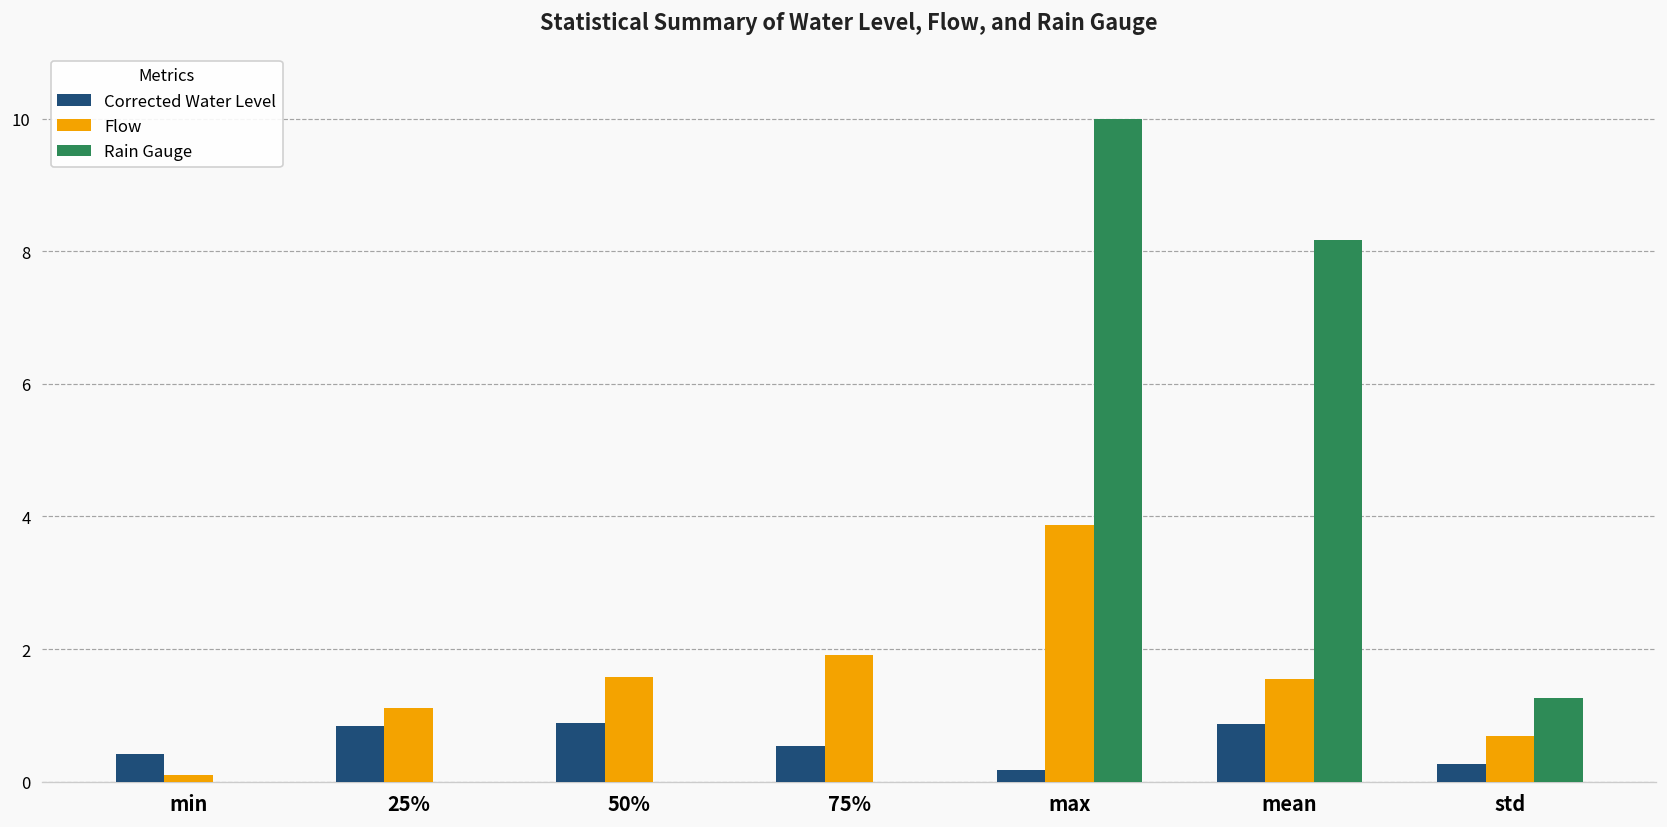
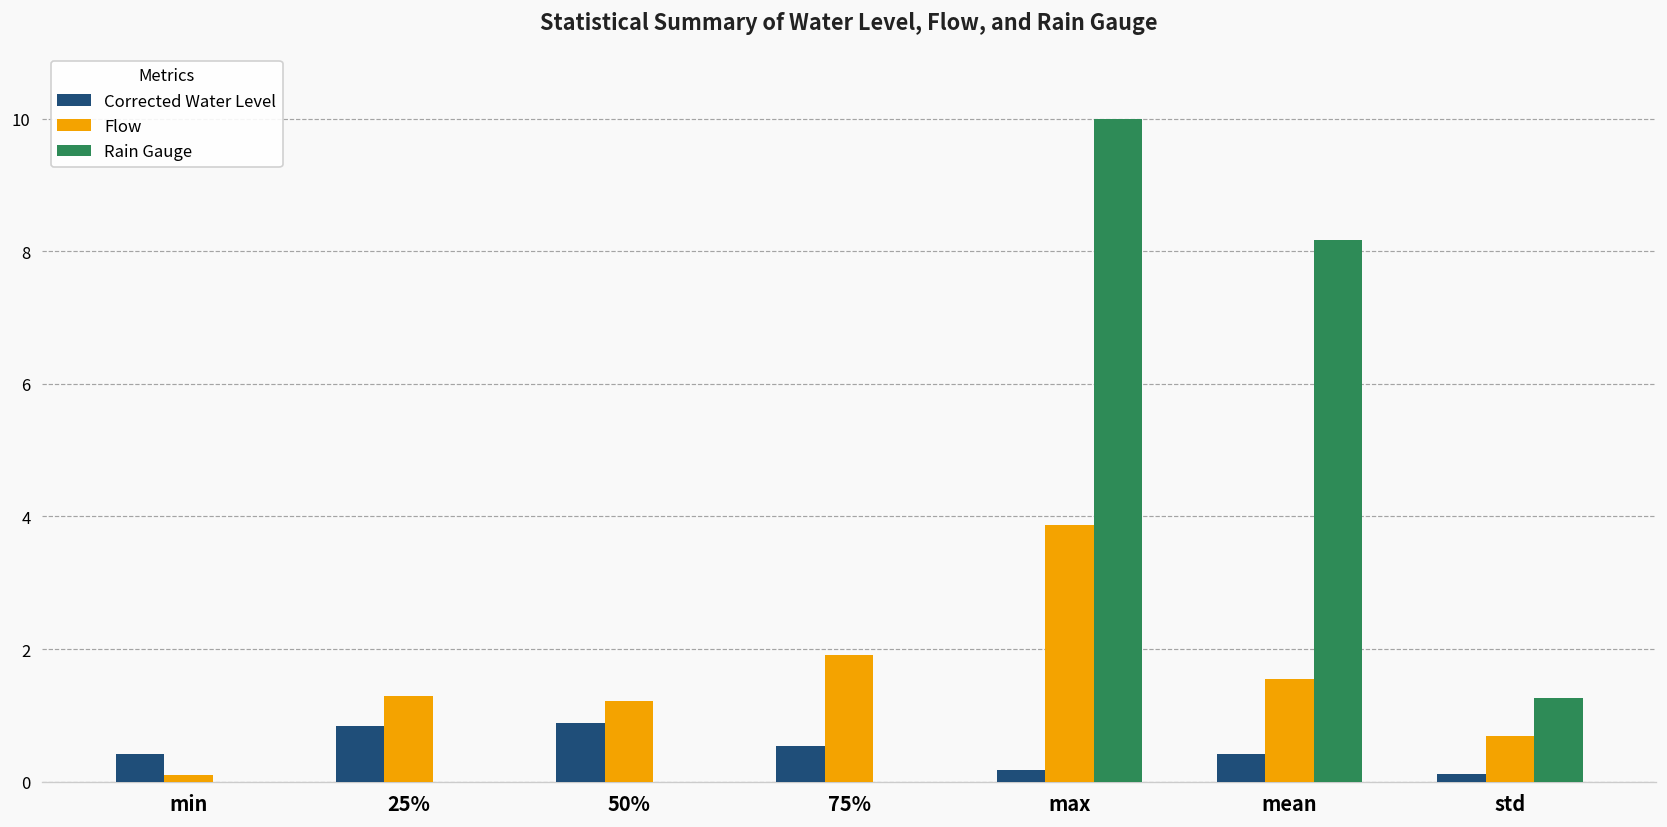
Flow, 25%: 1.1 -> 1.3
Flow, 50%: 1.6 -> 1.2
Corrected Water Level, mean: 0.9 -> 0.4
Corrected Water Level, std: 0.3 -> 0.1
